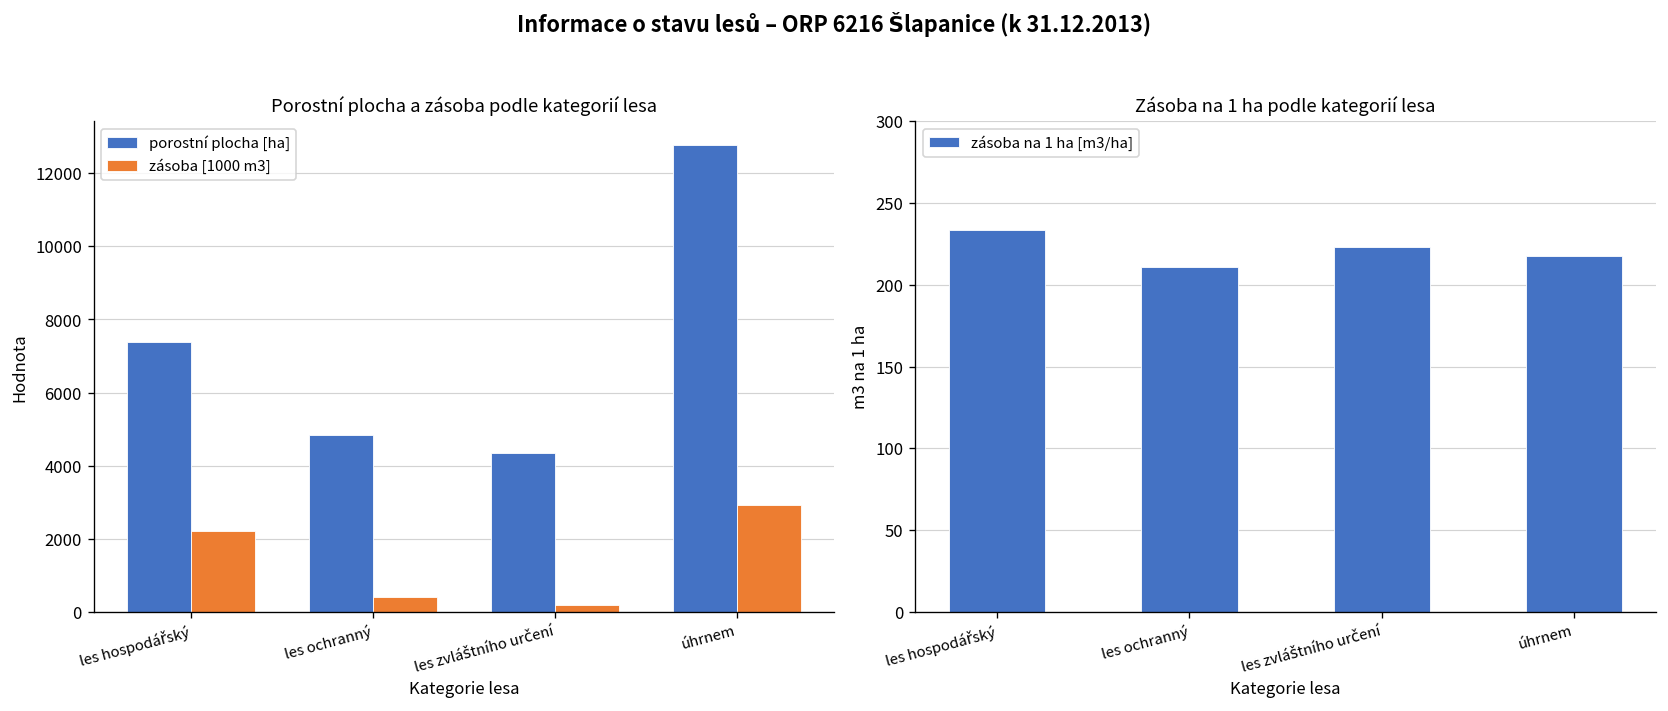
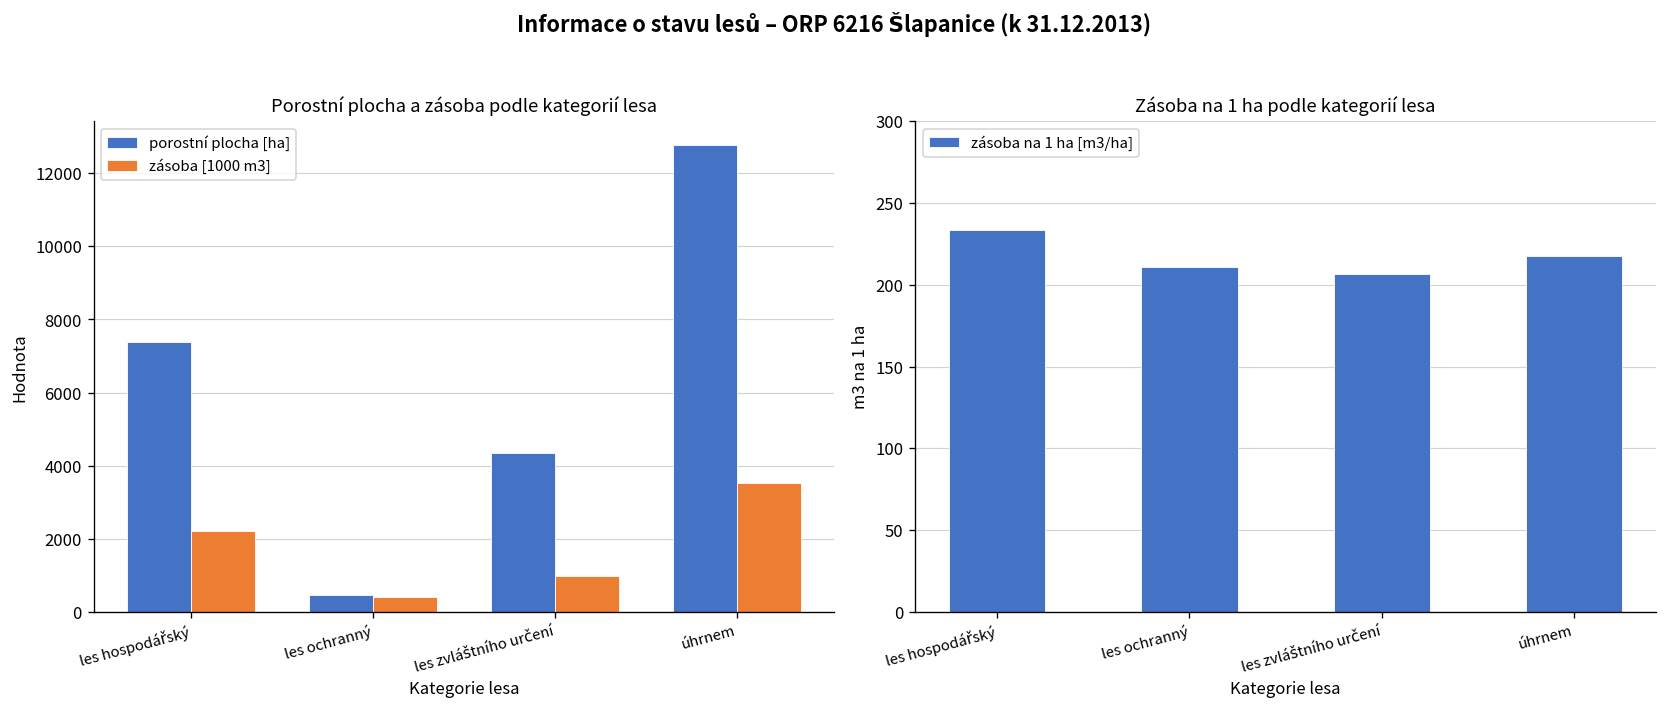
Porostní plocha a zásoba podle kategorií lesa, porostní plocha [ha], les ochranný: 4800 -> 500
Porostní plocha a zásoba podle kategorií lesa, zásoba [1000 m3], les zvláštního určení: 200 -> 1000
Porostní plocha a zásoba podle kategorií lesa, zásoba [1000 m3], úhrnem: 2900 -> 3500
Zásoba na 1 ha podle kategorií lesa, les zvláštního určení: 223 -> 207
